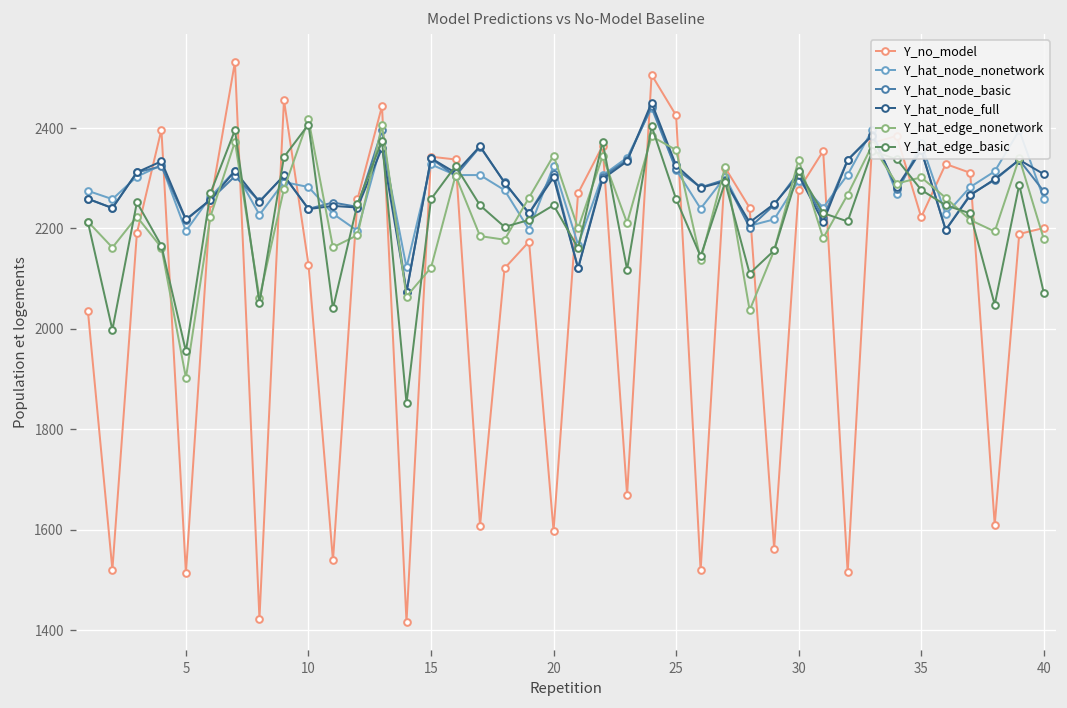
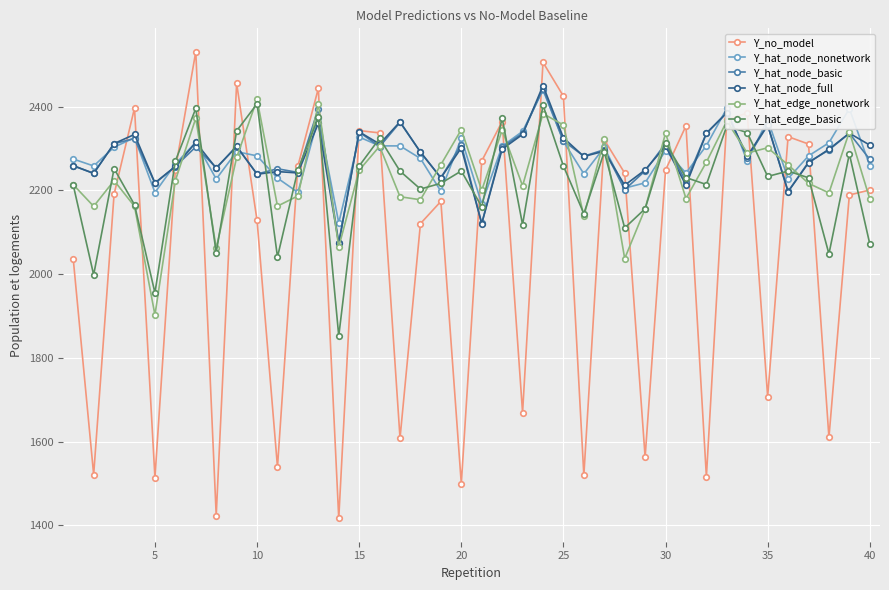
Y_hat_edge_nonetwork, 15: 2120 -> 2250
Y_no_model, 20: 1600 -> 1500
Y_no_model, 30: 2280 -> 2250
Y_no_model, 35: 2220 -> 1710
Y_hat_edge_basic, 35: 2280 -> 2230
